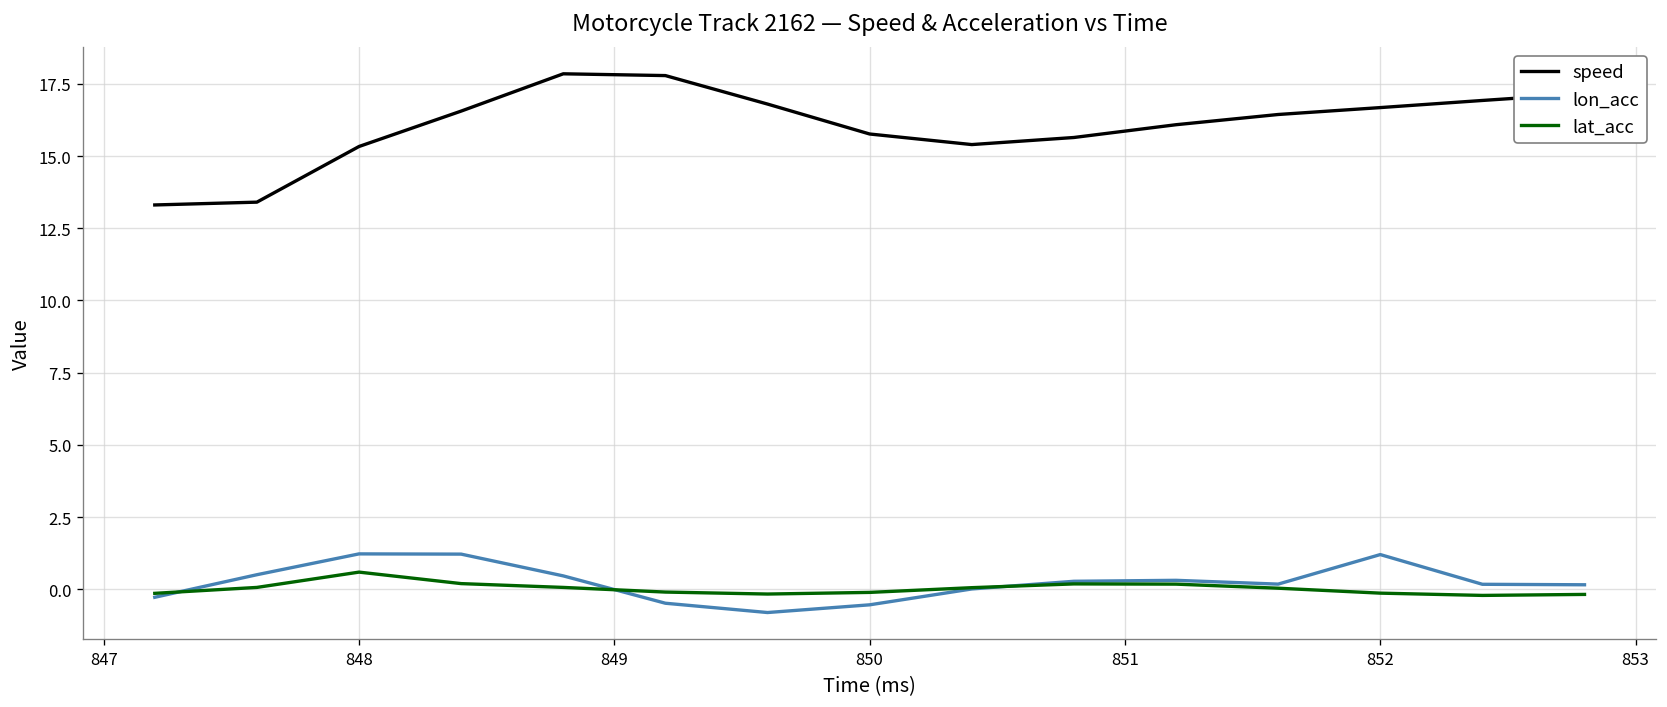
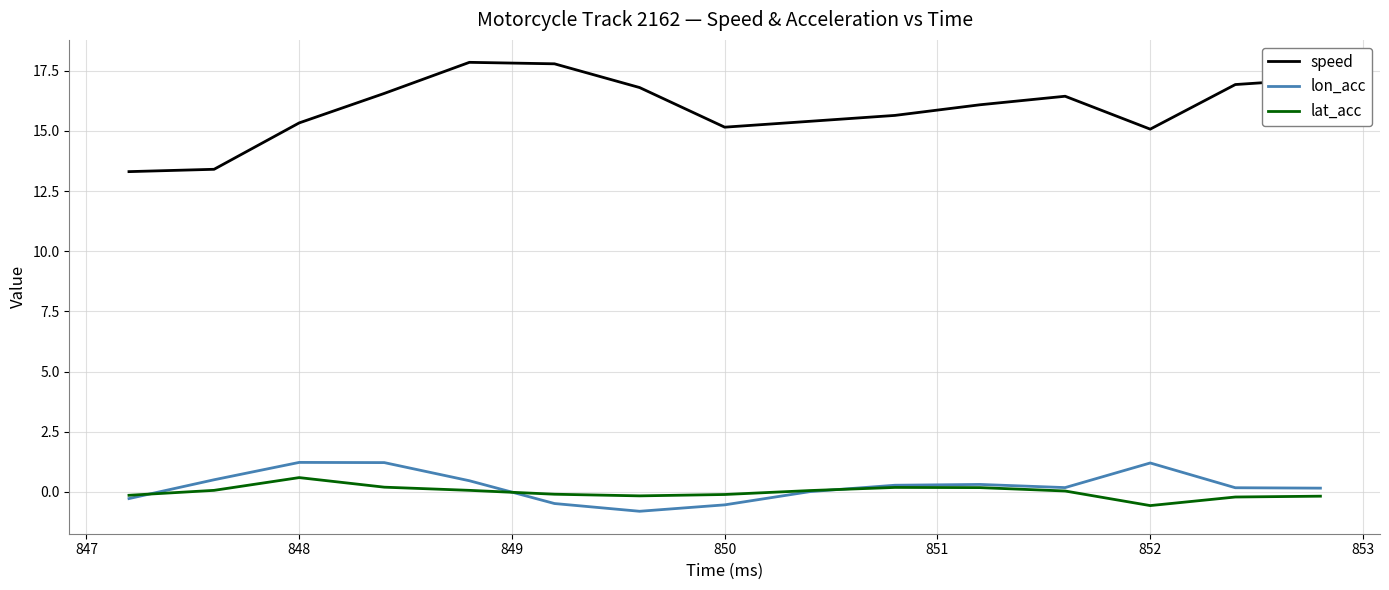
speed, 850: 15.8 -> 15.2
speed, 852: 16.7 -> 15.1
lat_acc, 852: -0.1 -> -0.6
